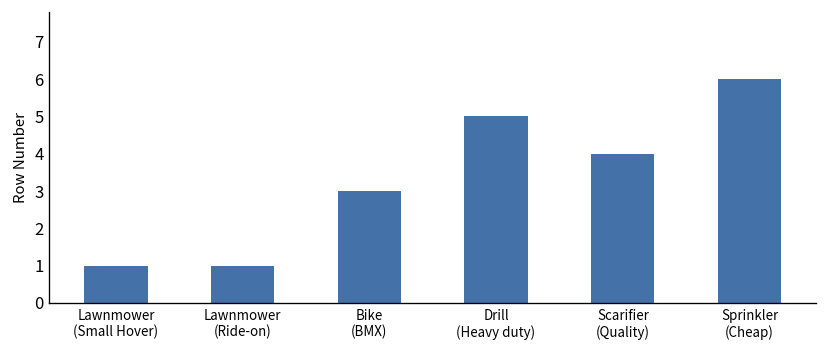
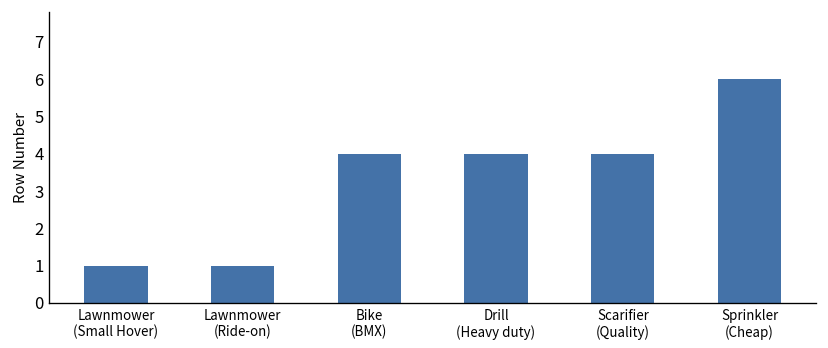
Bike (BMX): 3 -> 4
Drill (Heavy duty): 5 -> 4
